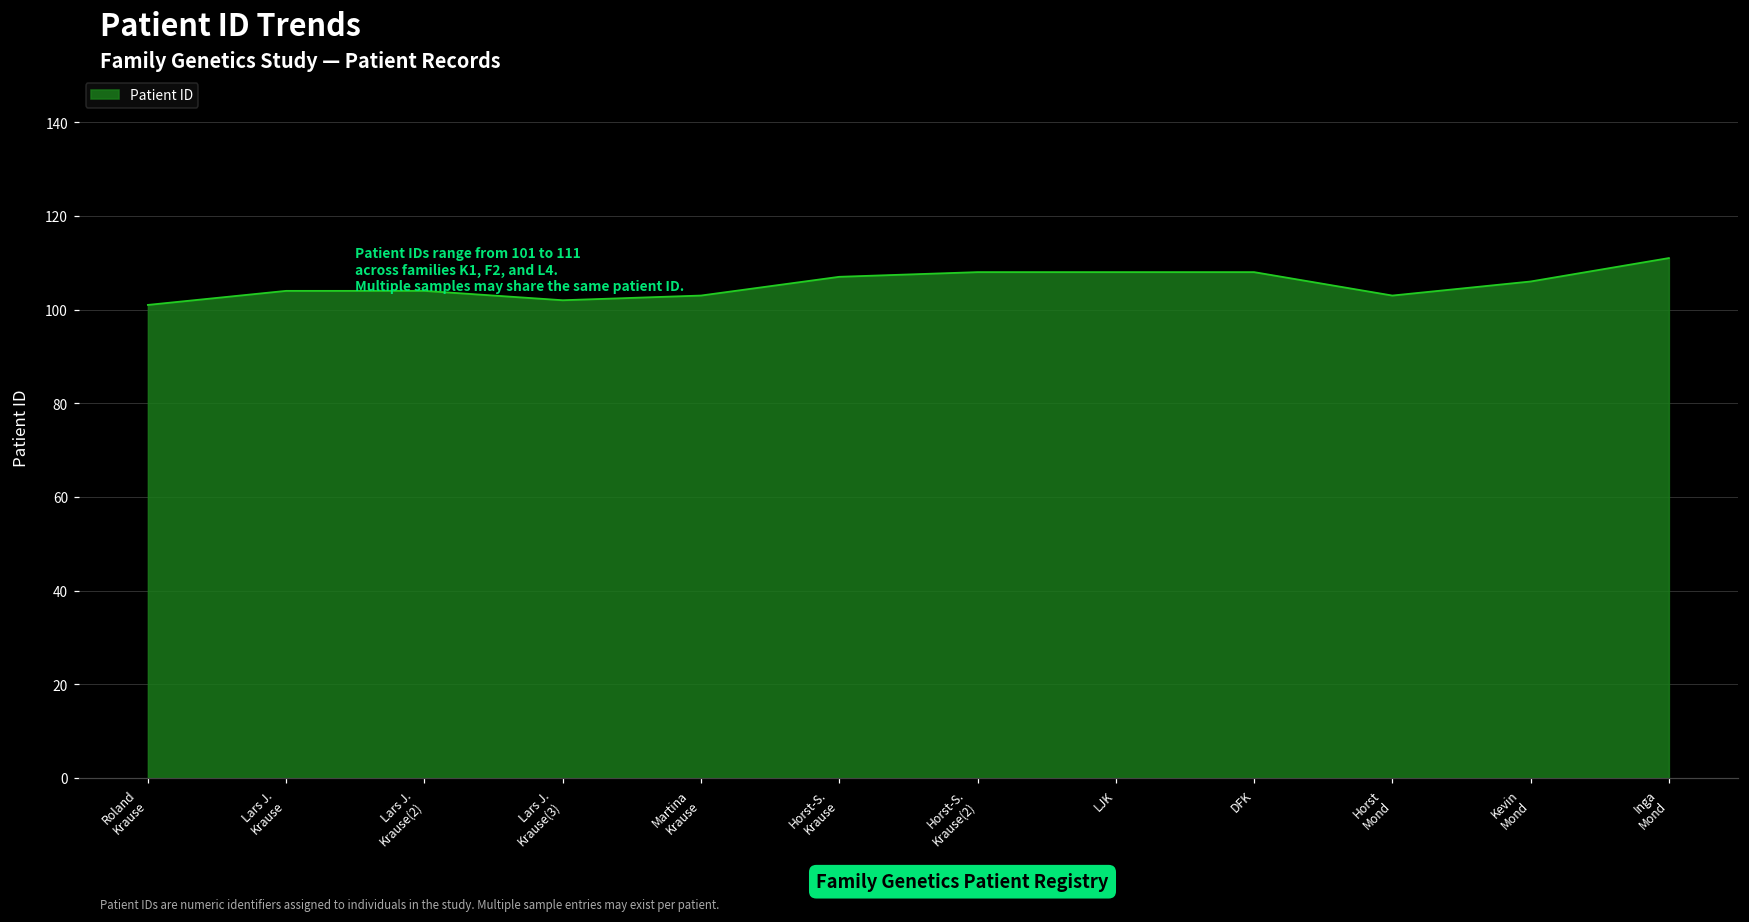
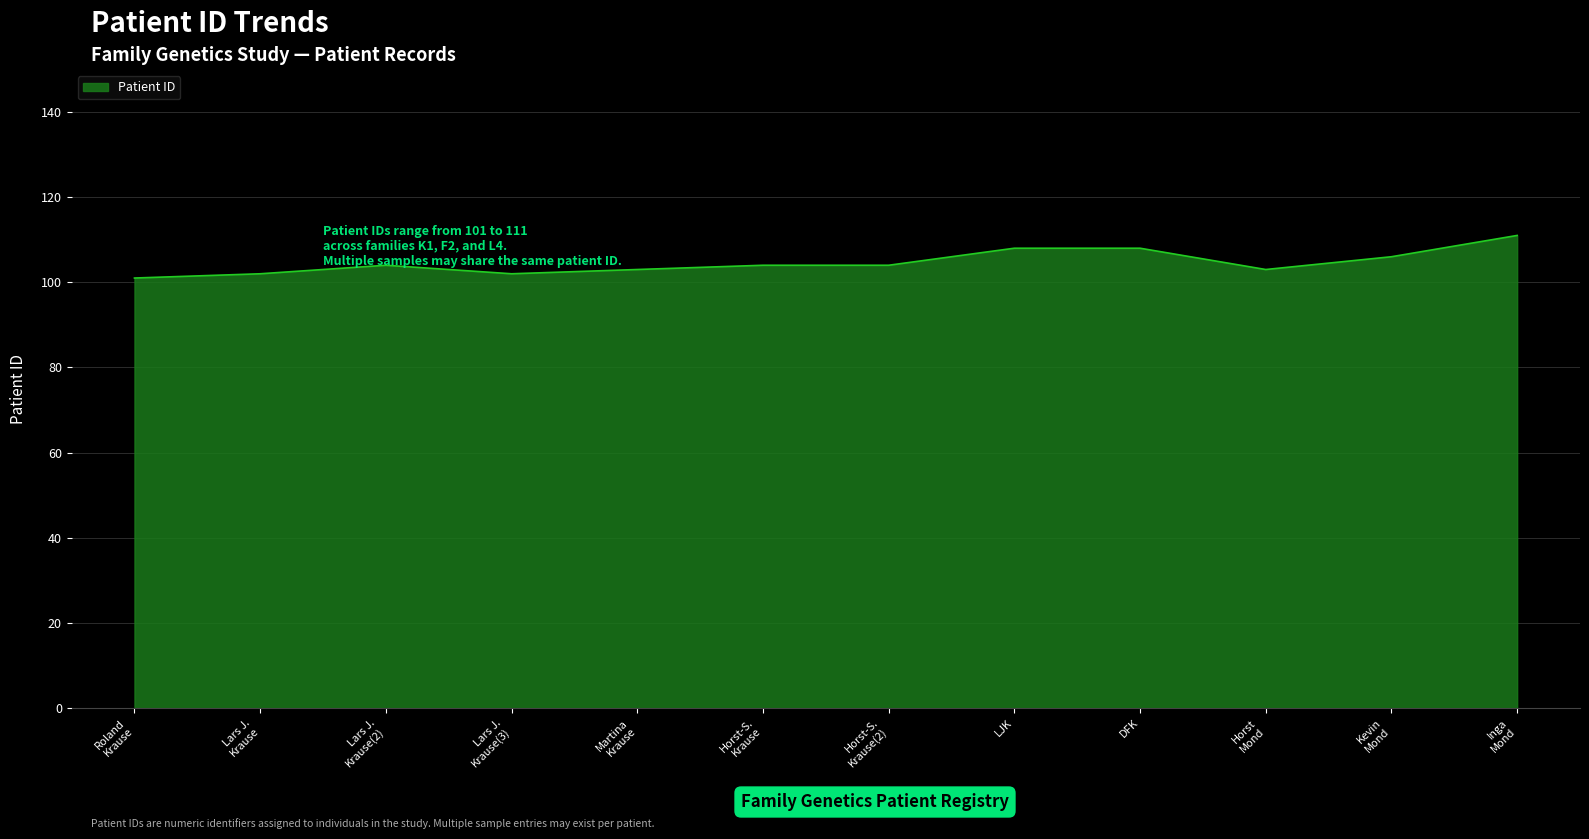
Lars J. Krause: 104 -> 102
Horst-S. Krause: 107 -> 104
Horst-S. Krause(2): 108 -> 104
